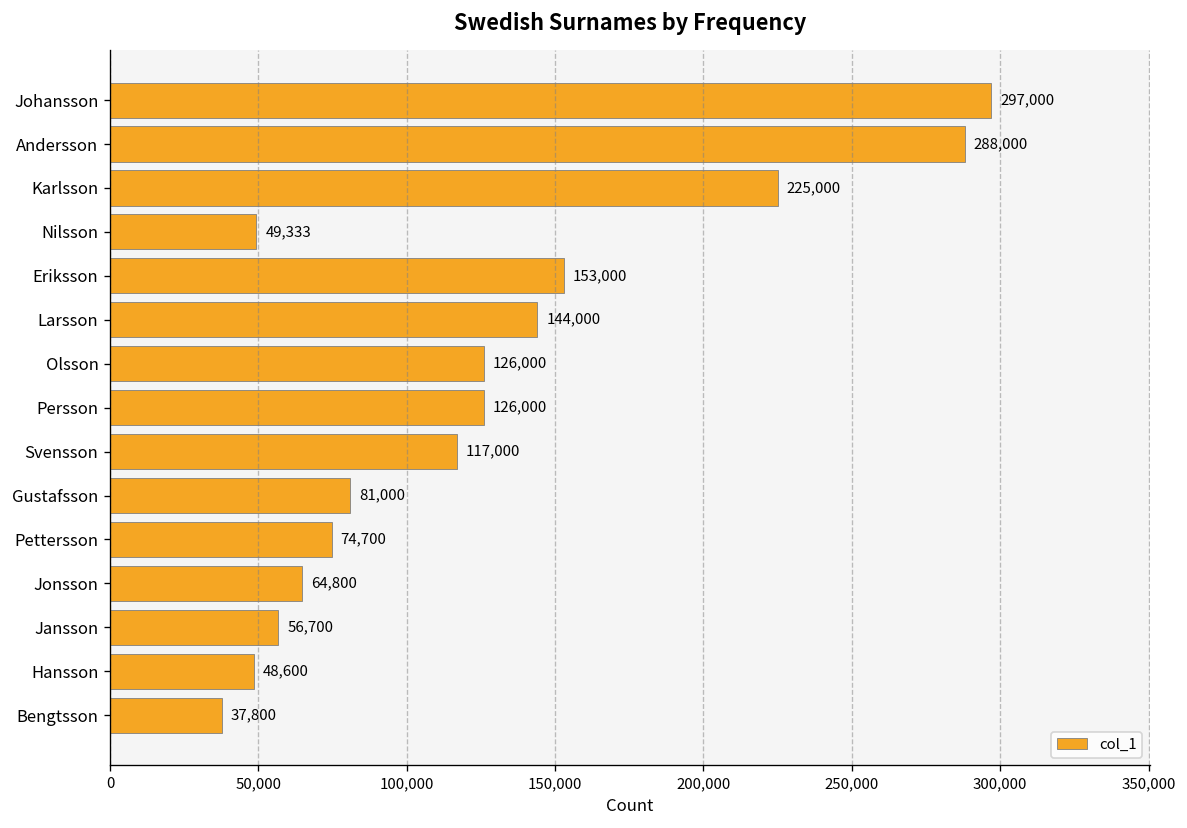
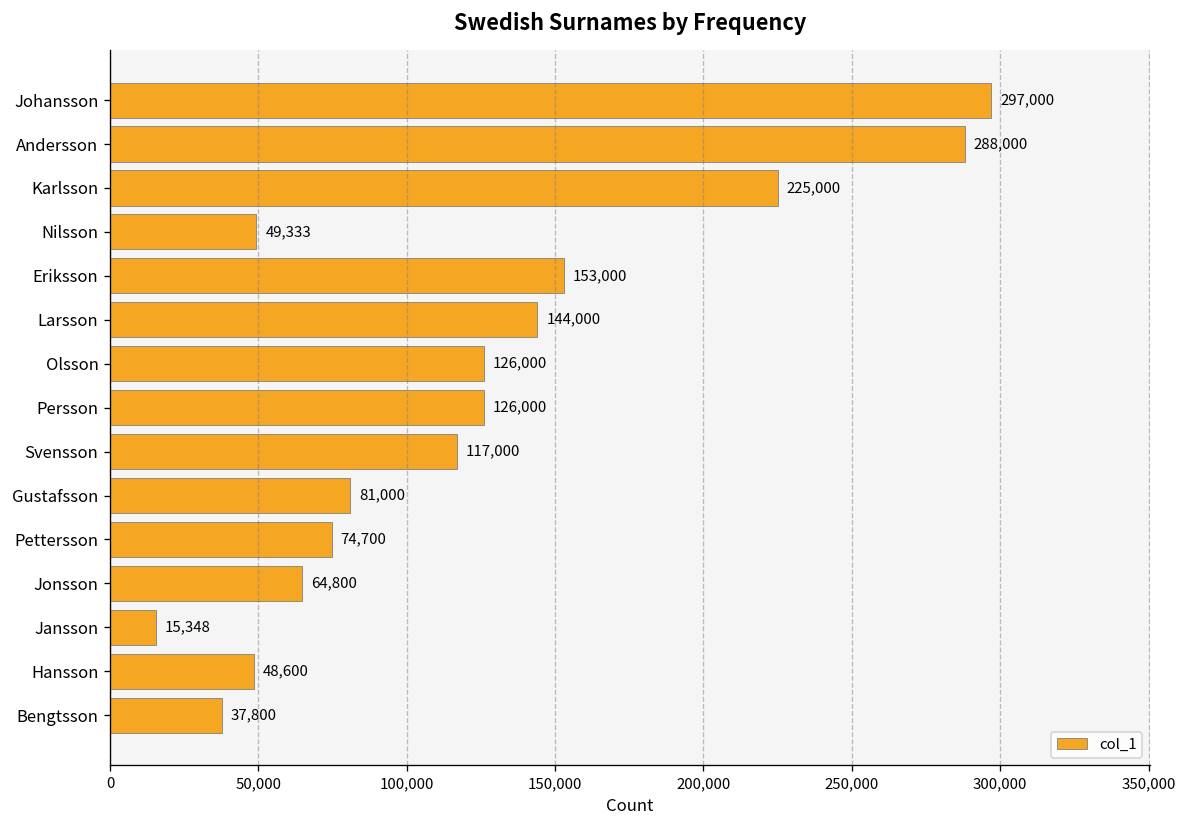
Jansson: 56,700 -> 15,348
